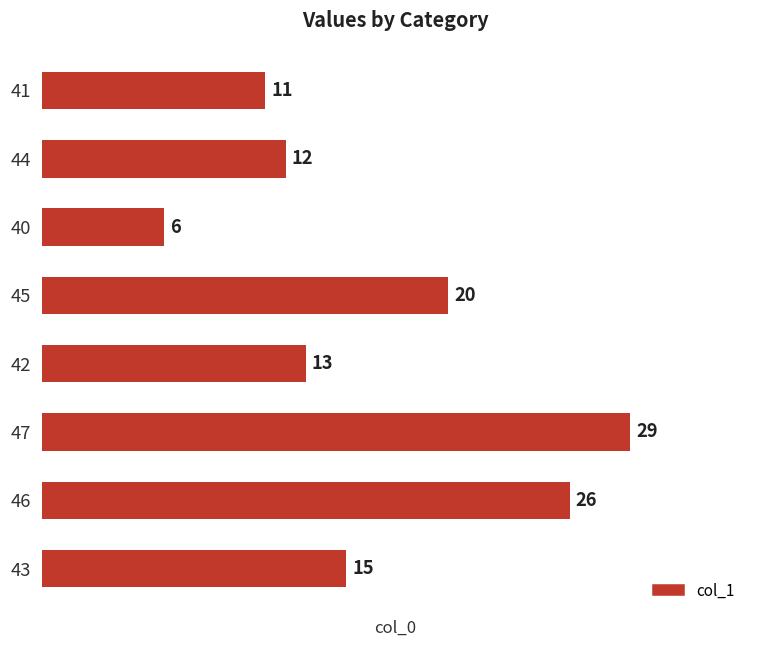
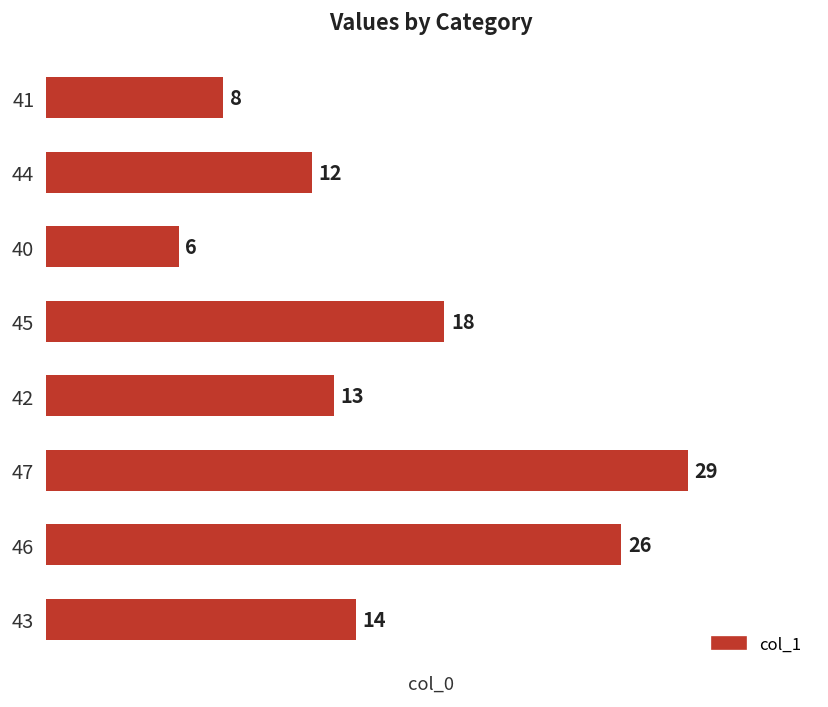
41: 11 -> 8
45: 20 -> 18
43: 15 -> 14
